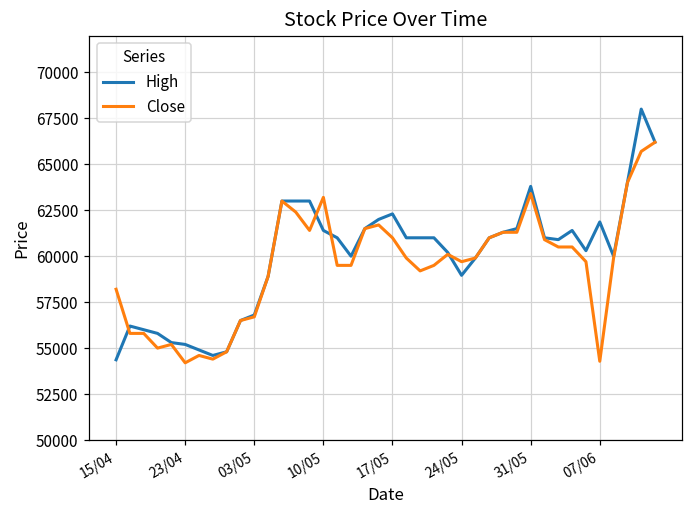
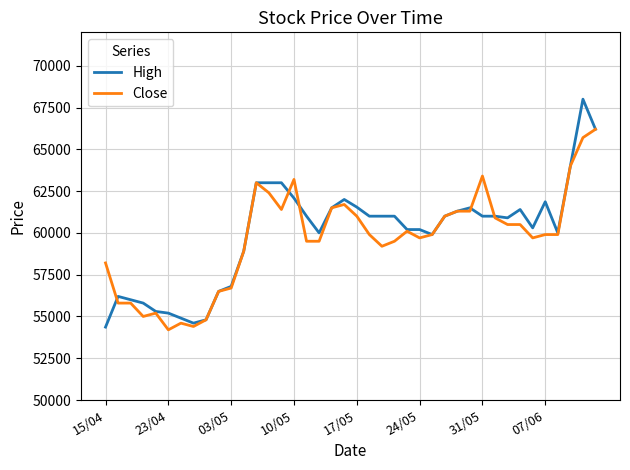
High, 10/05: 61400 -> 62100
High, 17/05: 62300 -> 61500
High, 24/05: 59000 -> 60200
High, 31/05: 63800 -> 61000
Close, 07/06: 54300 -> 59900
